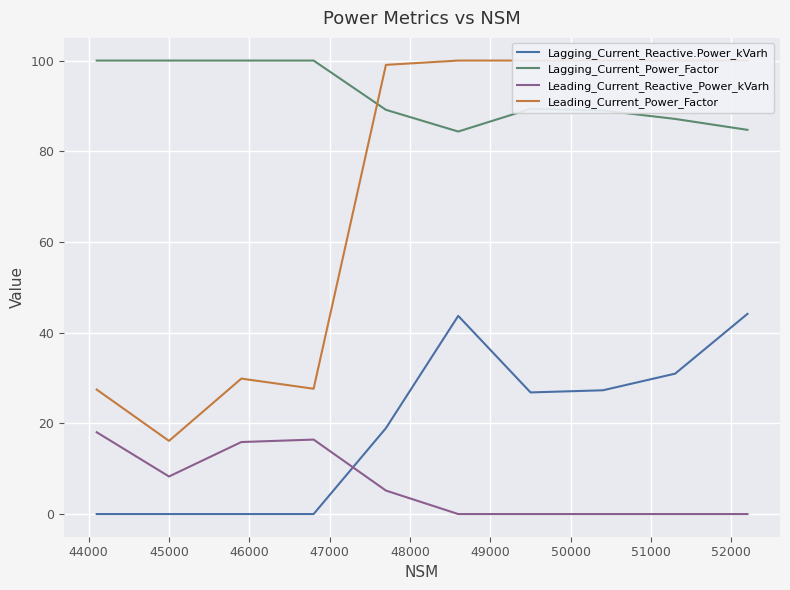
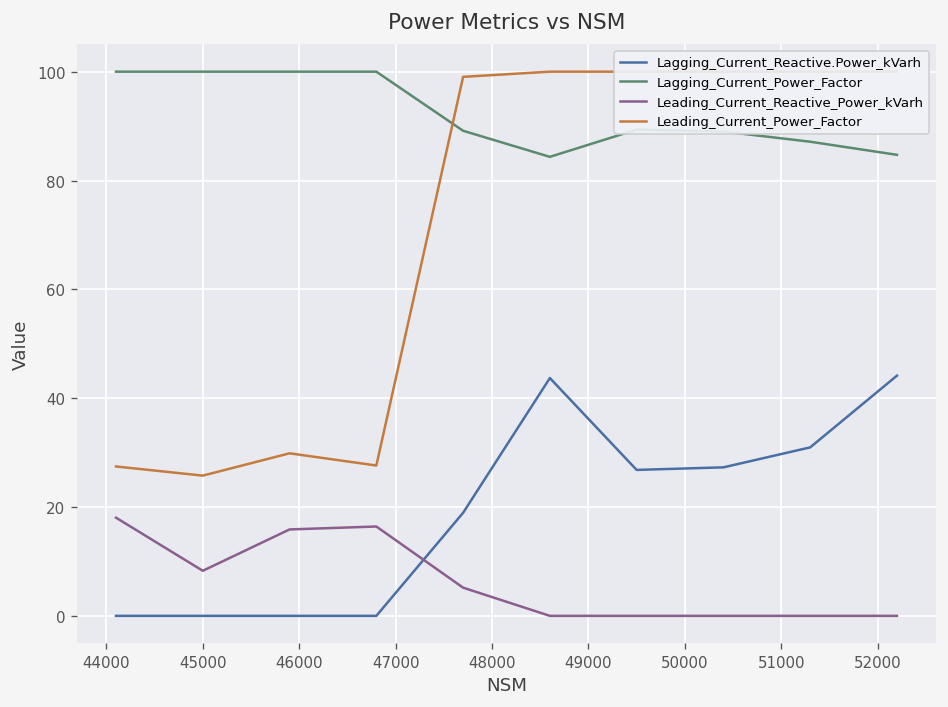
Leading_Current_Power_Factor, 45000: 16 -> 26
